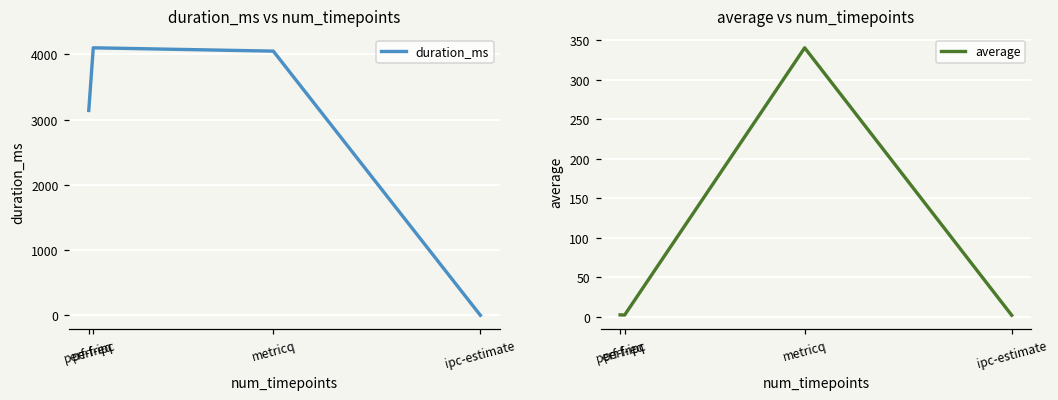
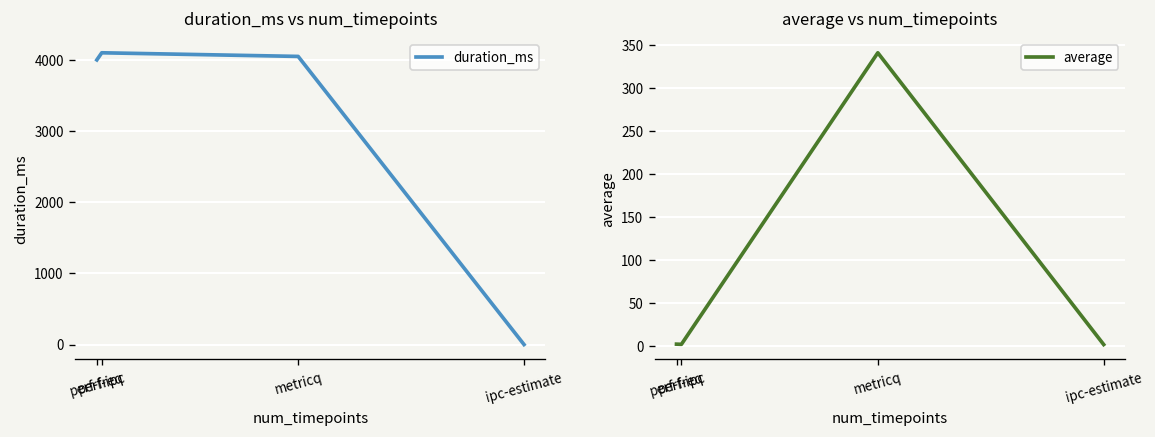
duration_ms vs num_timepoints, perf-freq: 3100 -> 4000
